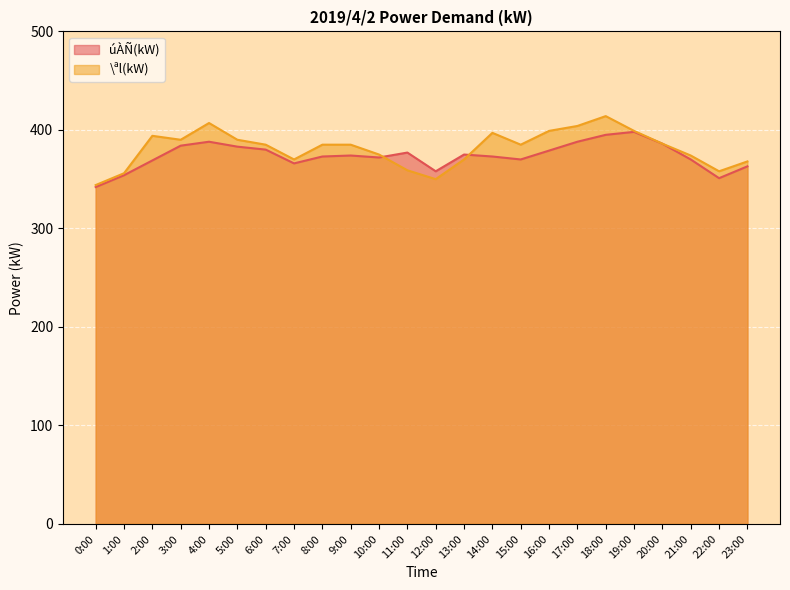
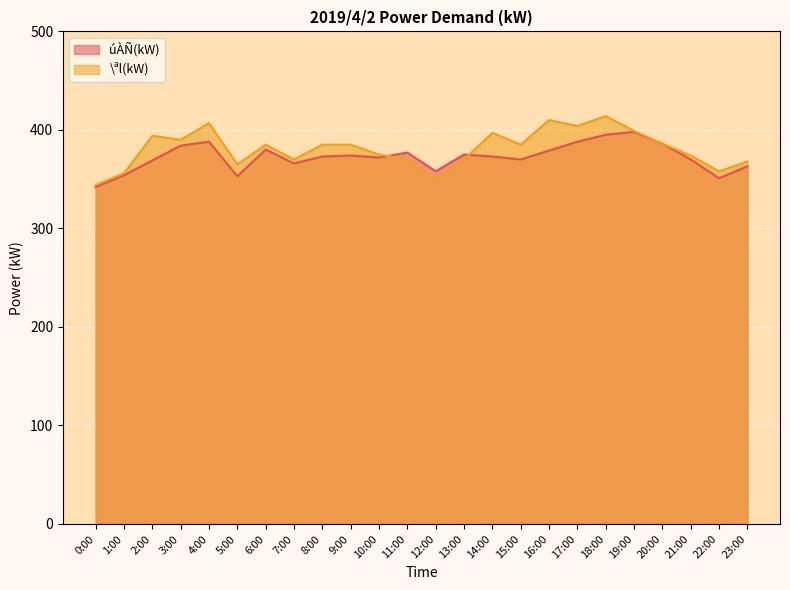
úÀÑ(kW), 5:00: 380 -> 350
\ªl(kW), 5:00: 390 -> 370
\ªl(kW), 11:00: 360 -> 370
\ªl(kW), 16:00: 400 -> 410
